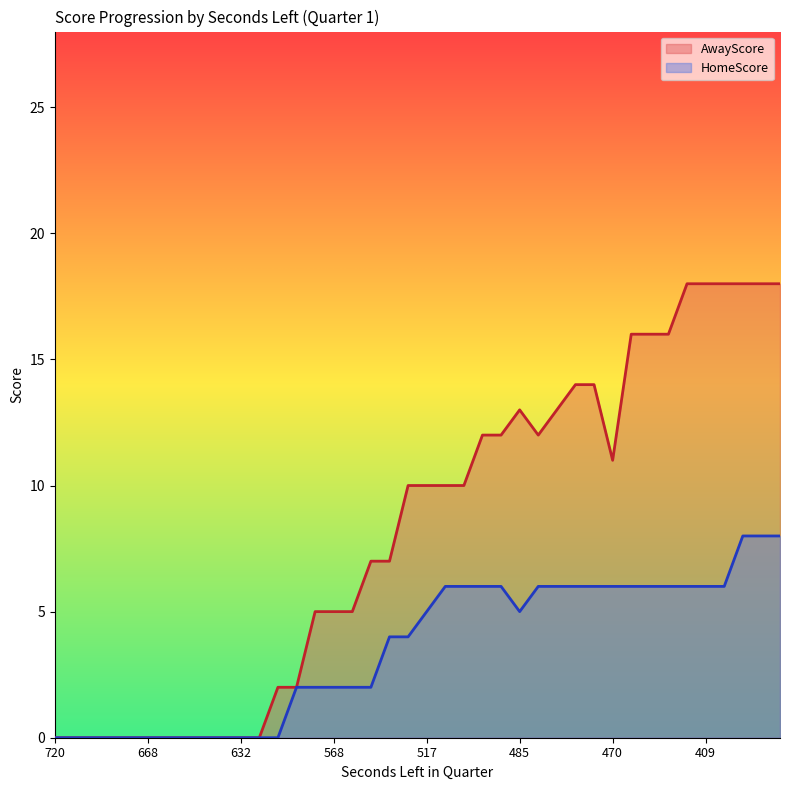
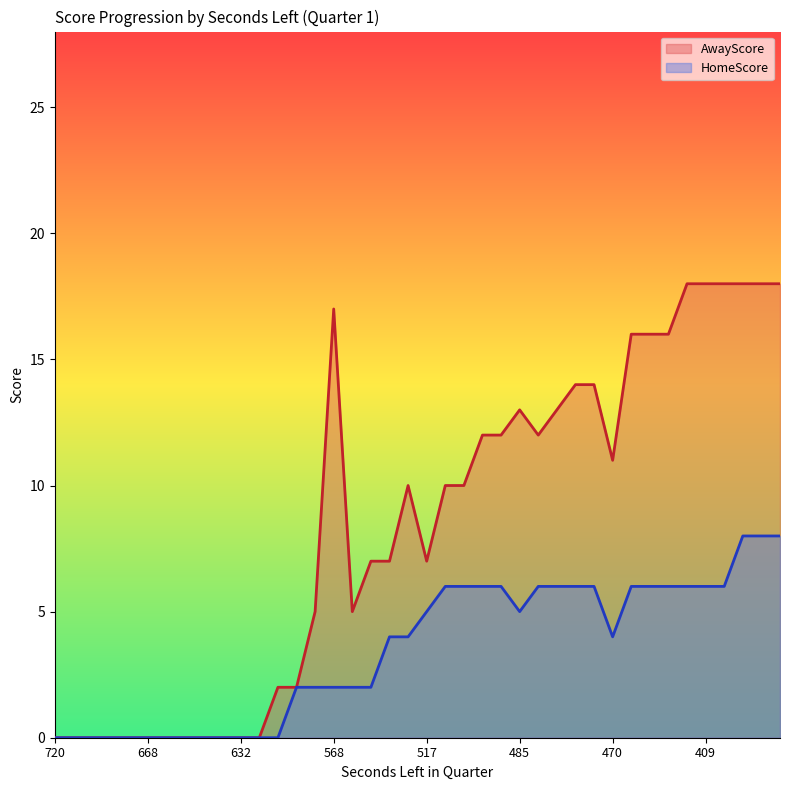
AwayScore, 568: 5 -> 17
AwayScore, 517: 10 -> 7
HomeScore, 470: 6 -> 4
